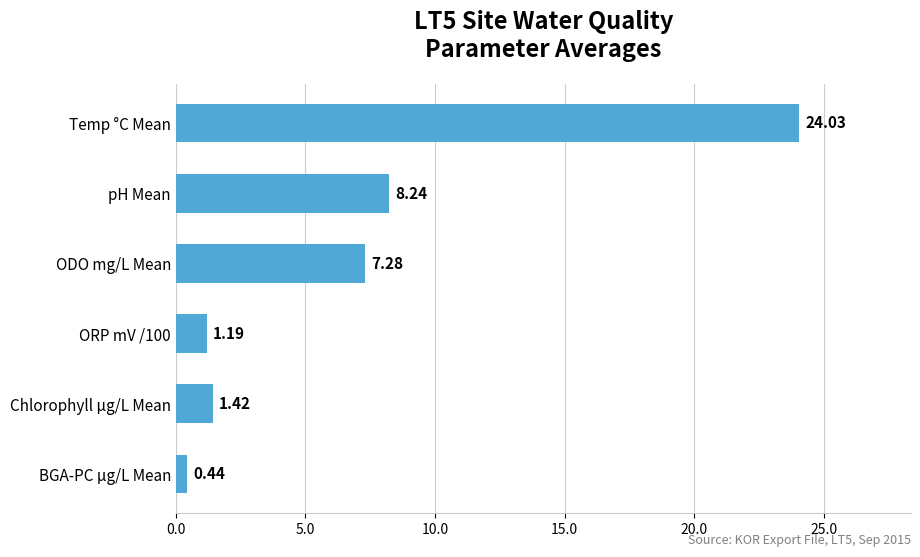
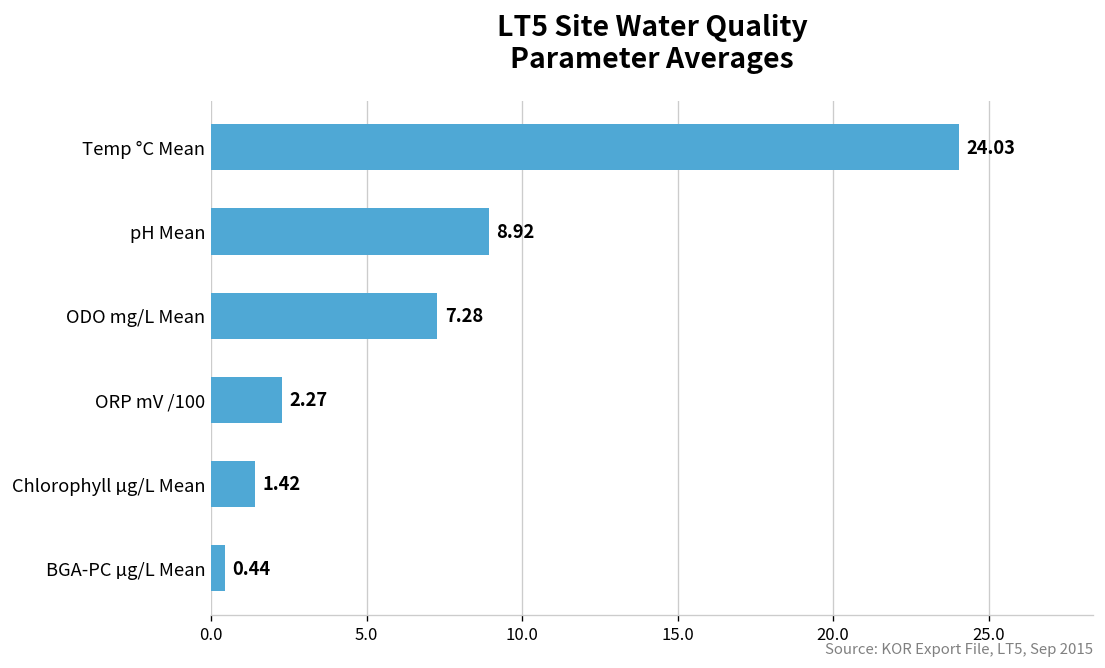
pH Mean: 8.24 -> 8.92
ORP mV /100: 1.19 -> 2.27
